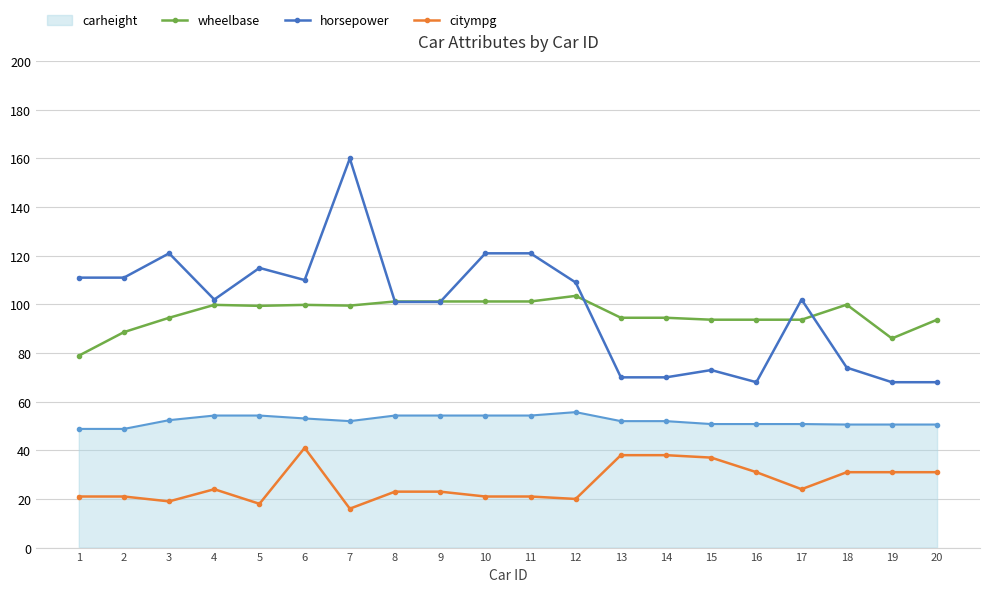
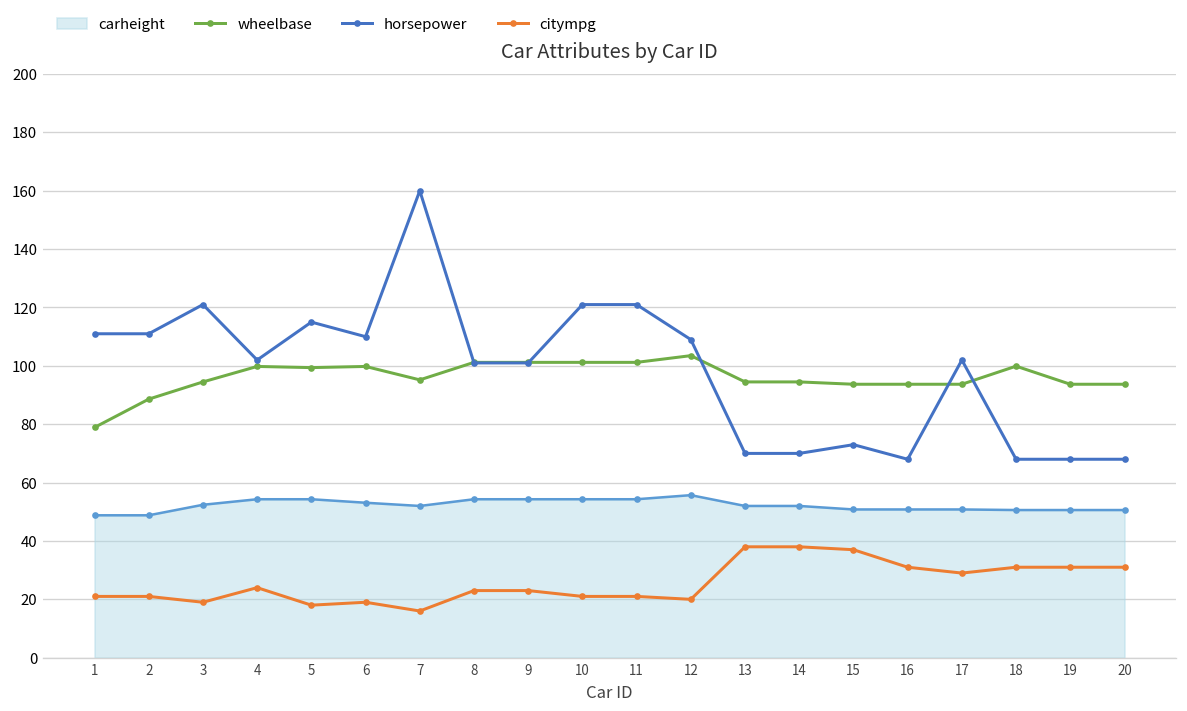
citympg, 6: 41 -> 19
wheelbase, 7: 100 -> 95
citympg, 17: 24 -> 29
horsepower, 18: 74 -> 68
wheelbase, 19: 86 -> 94
